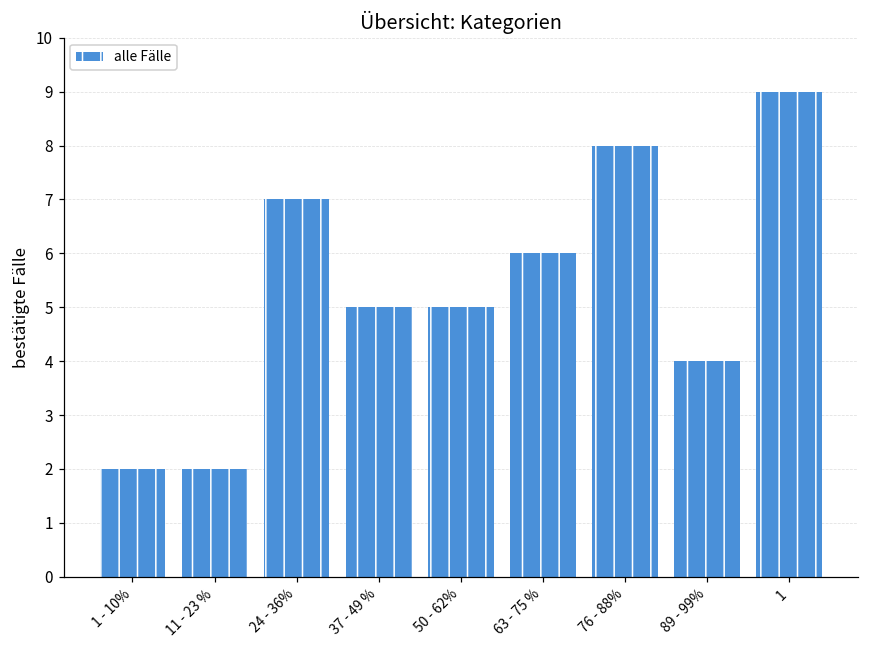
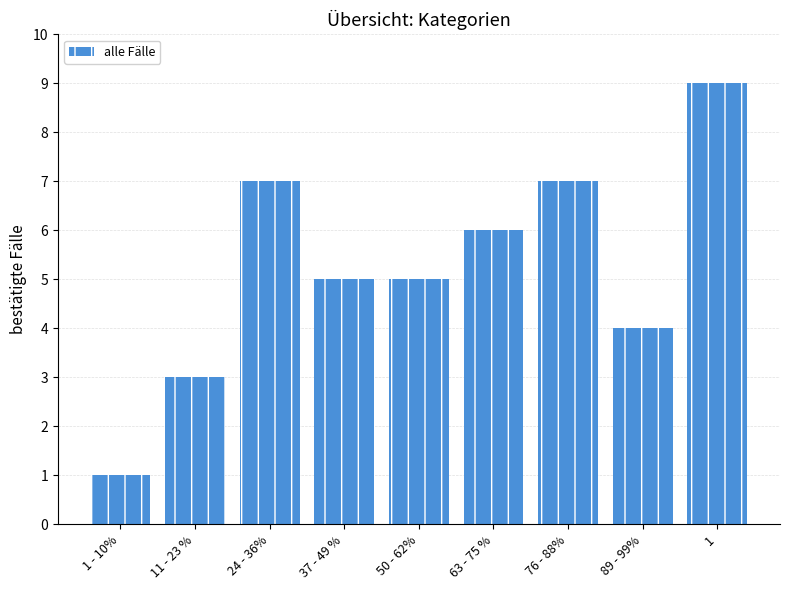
1 - 10%: 2 -> 1
11 - 23 %: 2 -> 3
76 - 88%: 8 -> 7
